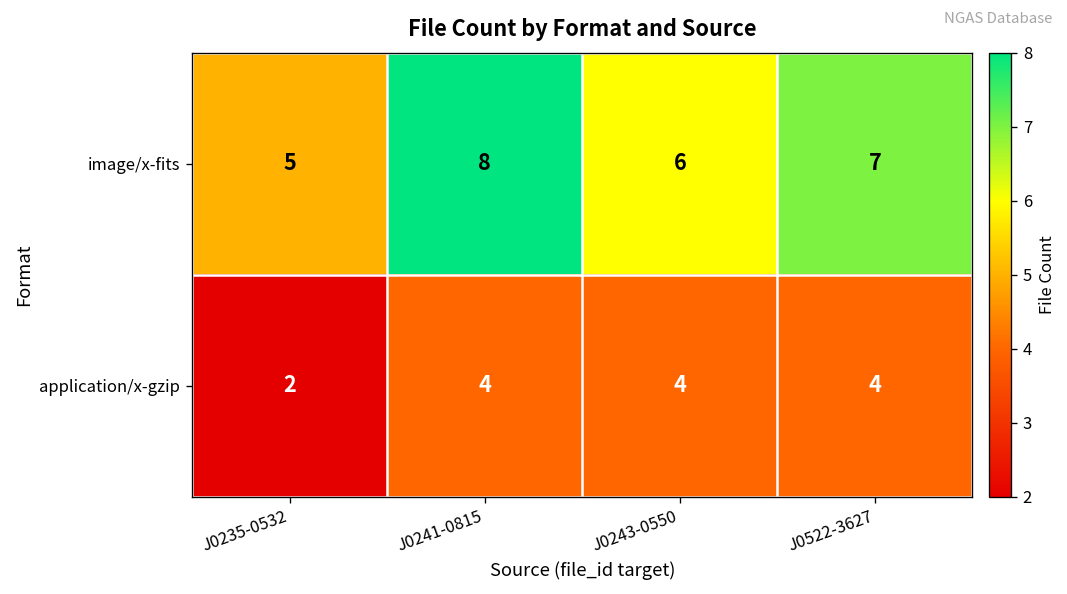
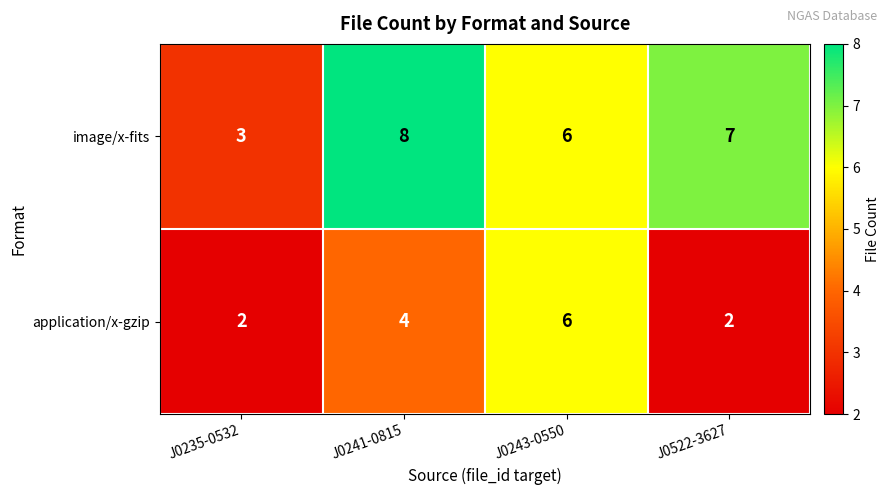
image/x-fits, J0235-0532: 5 -> 3
application/x-gzip, J0243-0550: 4 -> 6
application/x-gzip, J0522-3627: 4 -> 2
